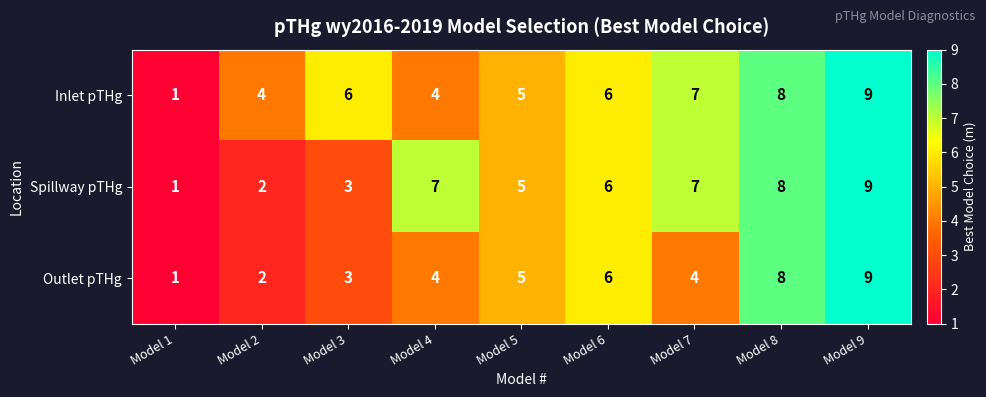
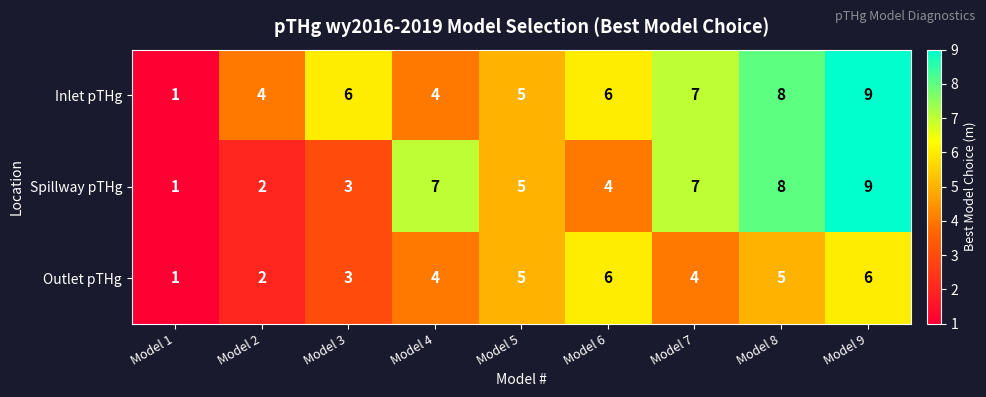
Spillway pTHg, Model 6: 6 -> 4
Outlet pTHg, Model 8: 8 -> 5
Outlet pTHg, Model 9: 9 -> 6
